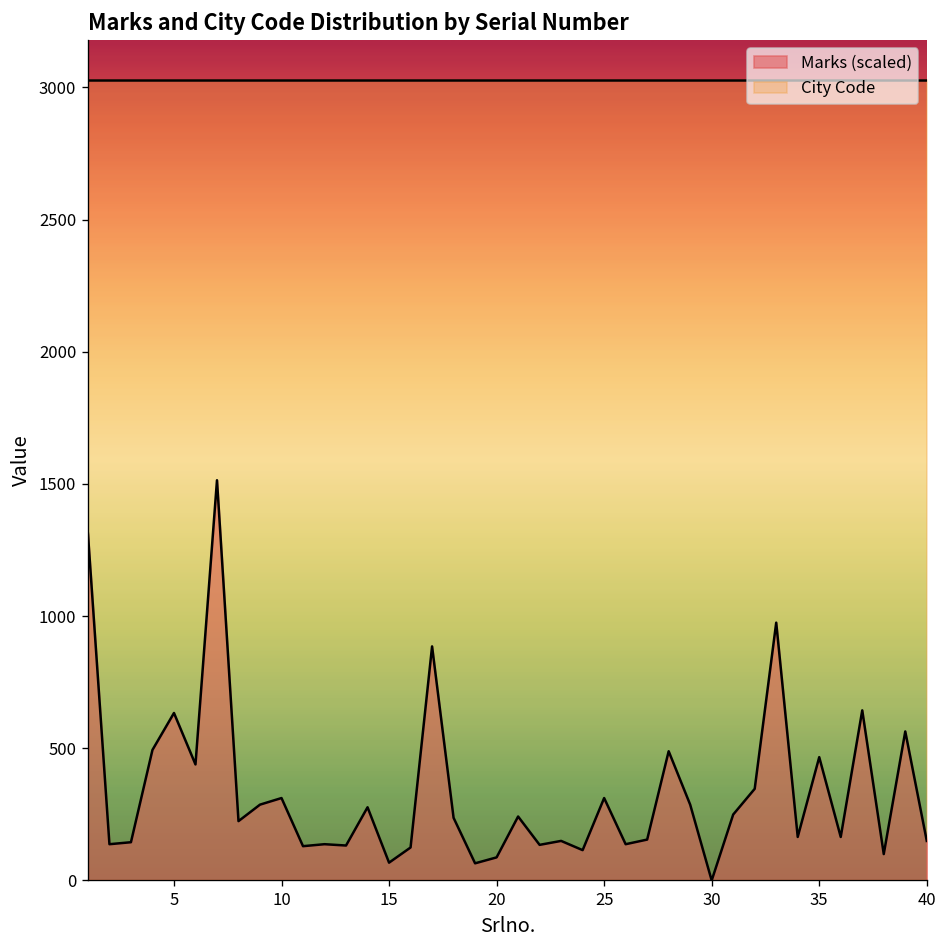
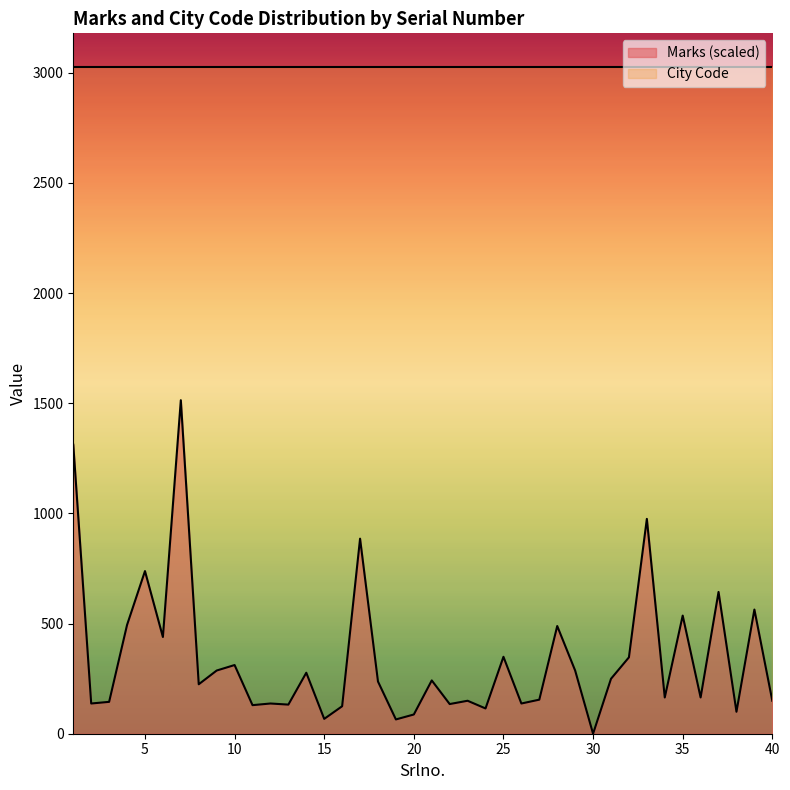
Marks (scaled), 5: 630 -> 740
Marks (scaled), 25: 310 -> 350
Marks (scaled), 35: 470 -> 540
